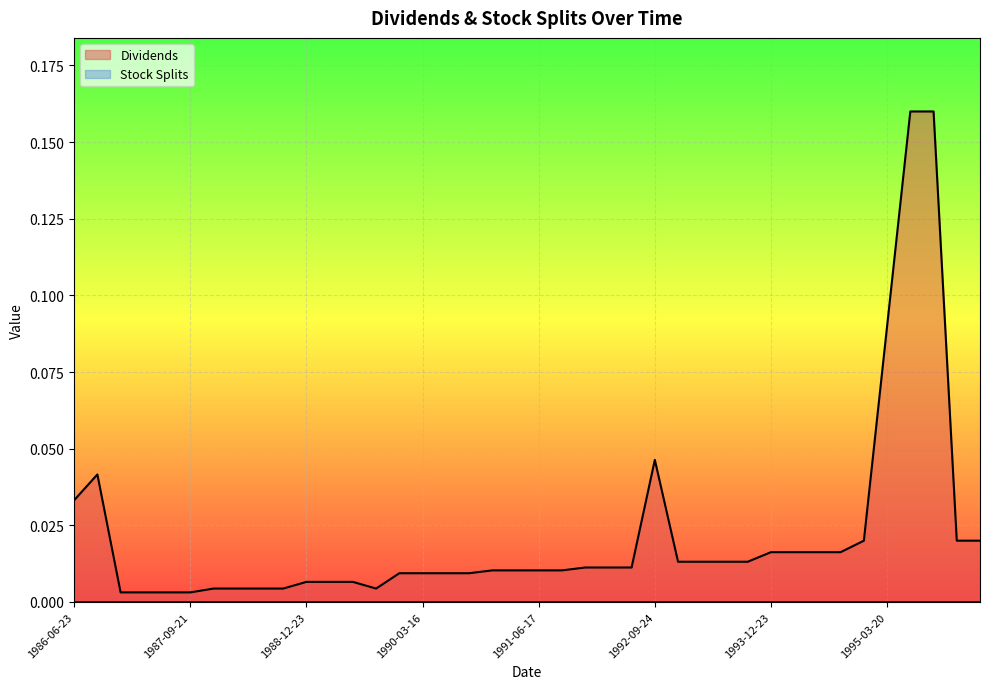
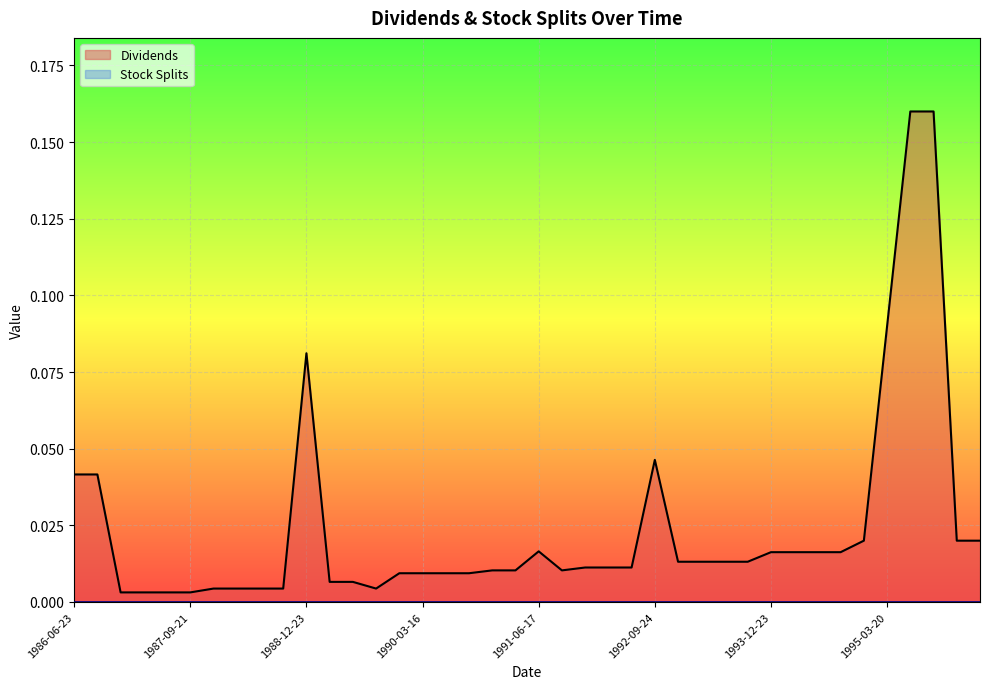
Dividends, 1986-06-23: 0.033 -> 0.042
Dividends, 1988-12-23: 0.007 -> 0.081
Dividends, 1991-06-17: 0.010 -> 0.017
